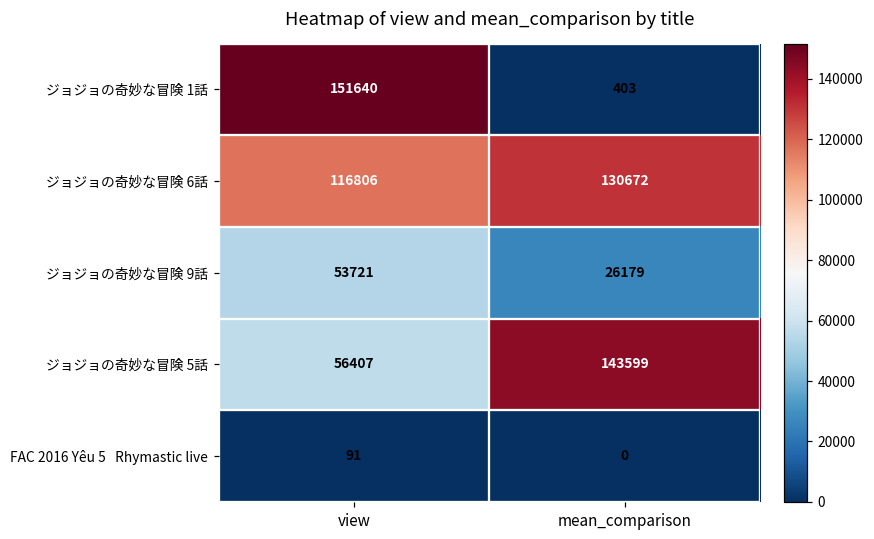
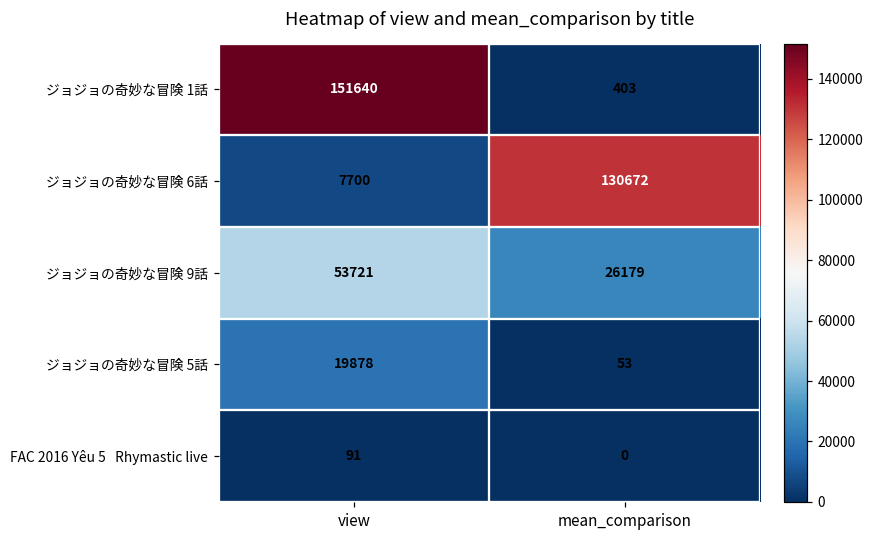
ジョジョの奇妙な冒険 6話, view: 116806 -> 7700
ジョジョの奇妙な冒険 5話, view: 56407 -> 19878
ジョジョの奇妙な冒険 5話, mean_comparison: 143599 -> 53
